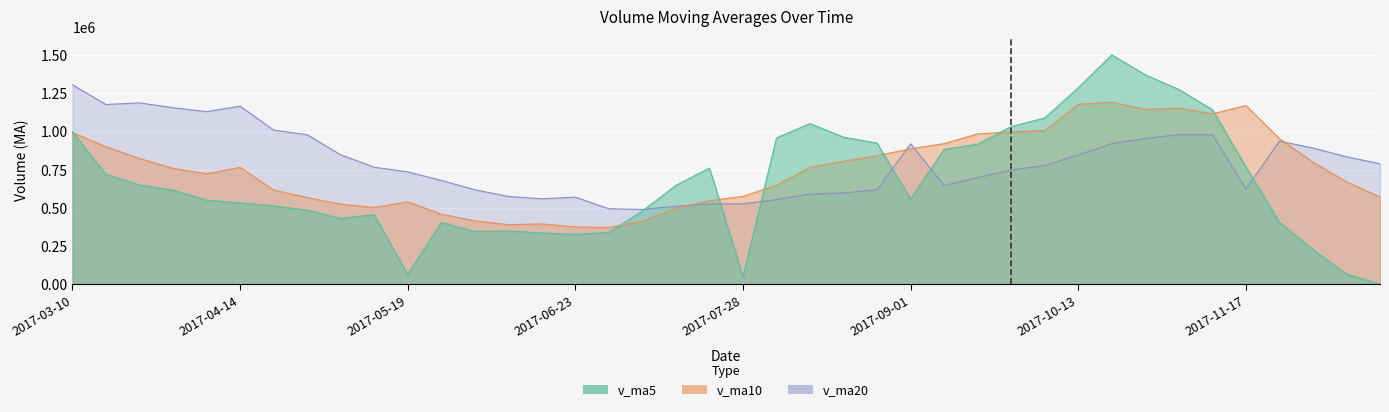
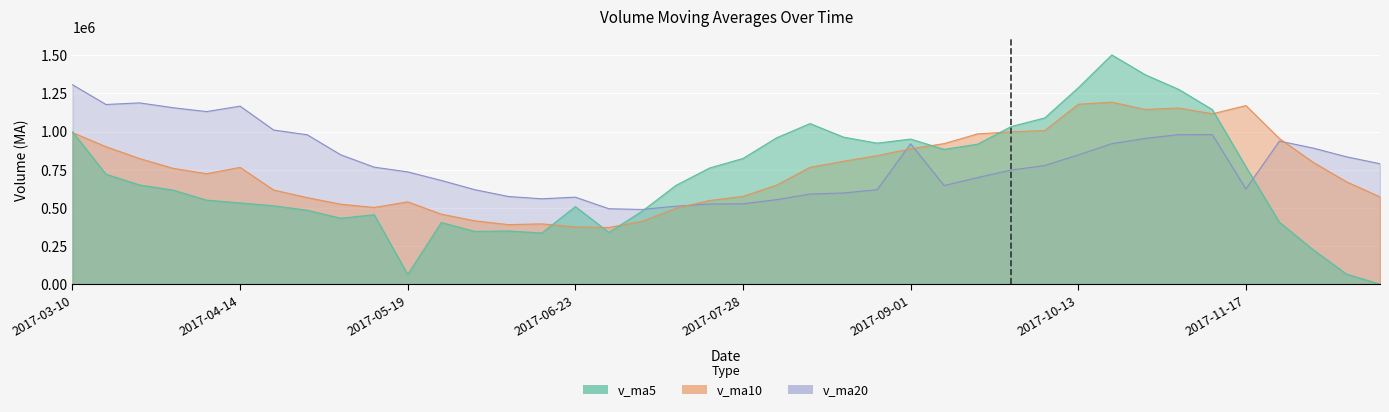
v_ma5, 2017-06-23: 330000 -> 510000
v_ma5, 2017-07-28: 50000 -> 820000
v_ma5, 2017-09-01: 560000 -> 950000
